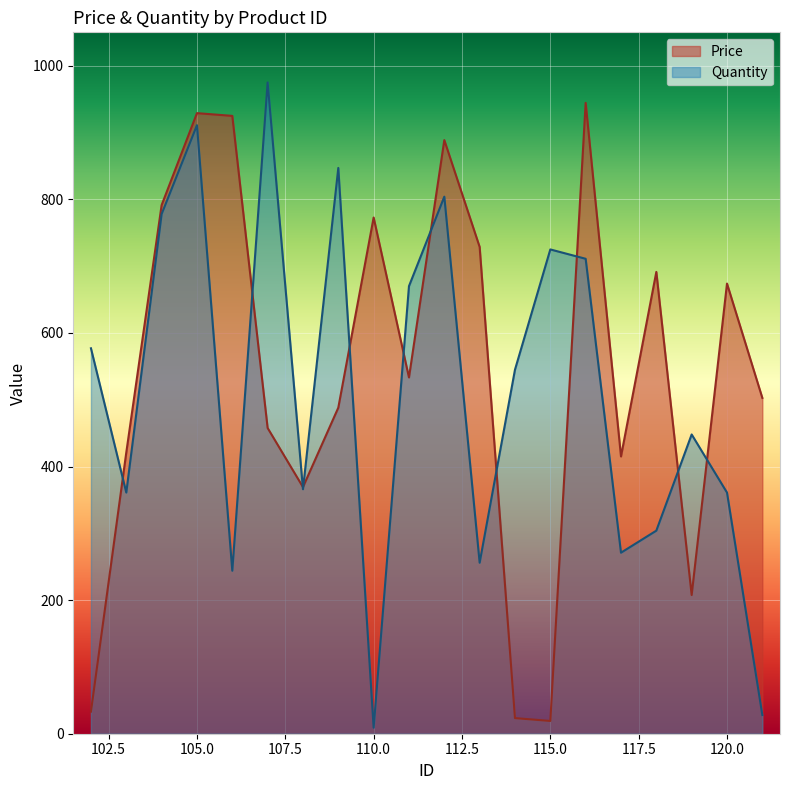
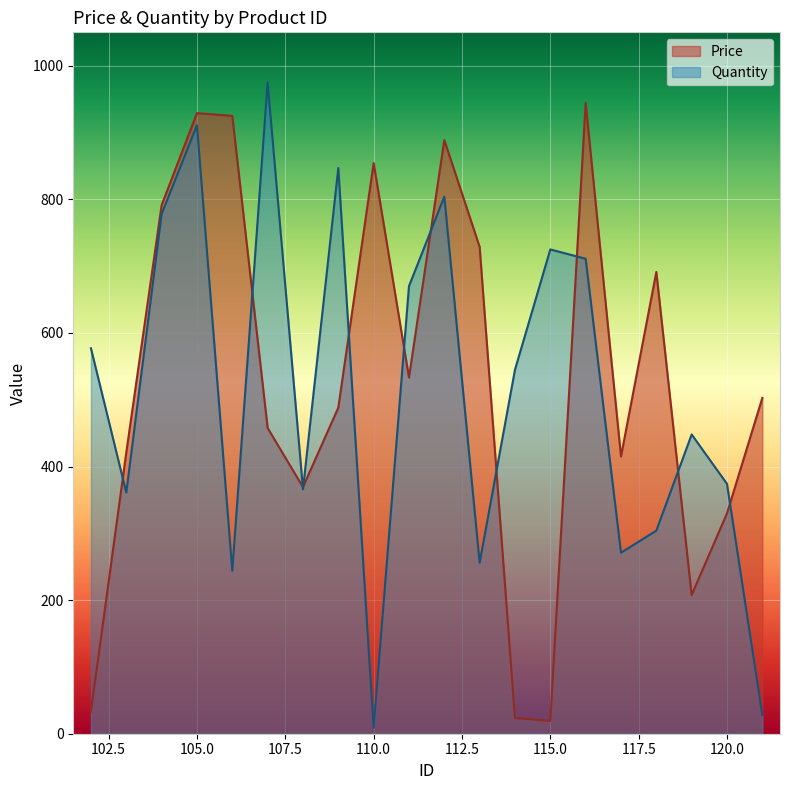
Price, 110.0: 770 -> 850
Price, 120.0: 670 -> 330
Quantity, 120.0: 360 -> 370
